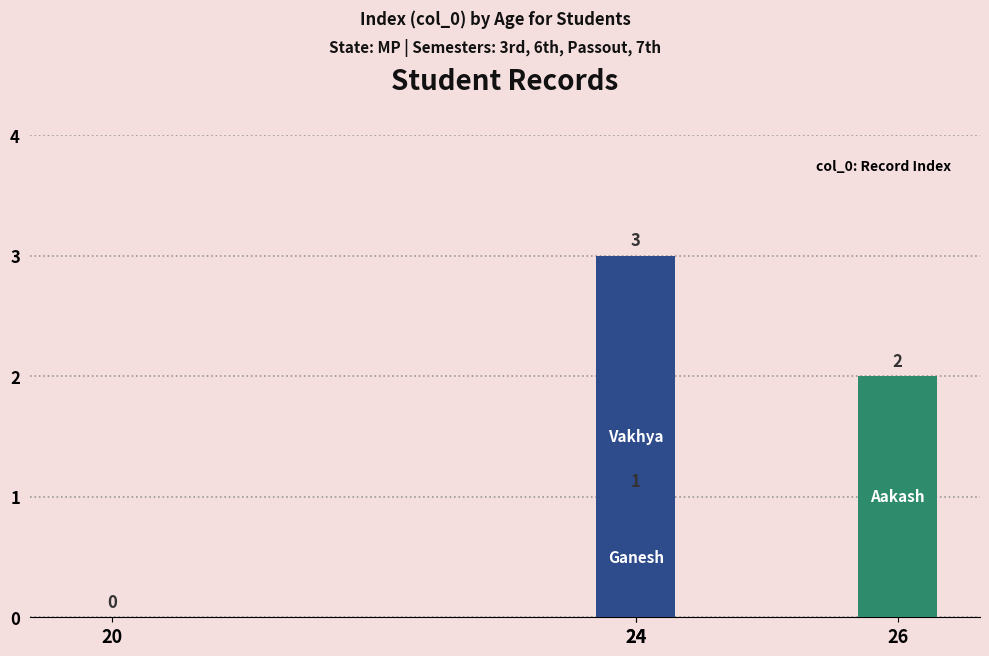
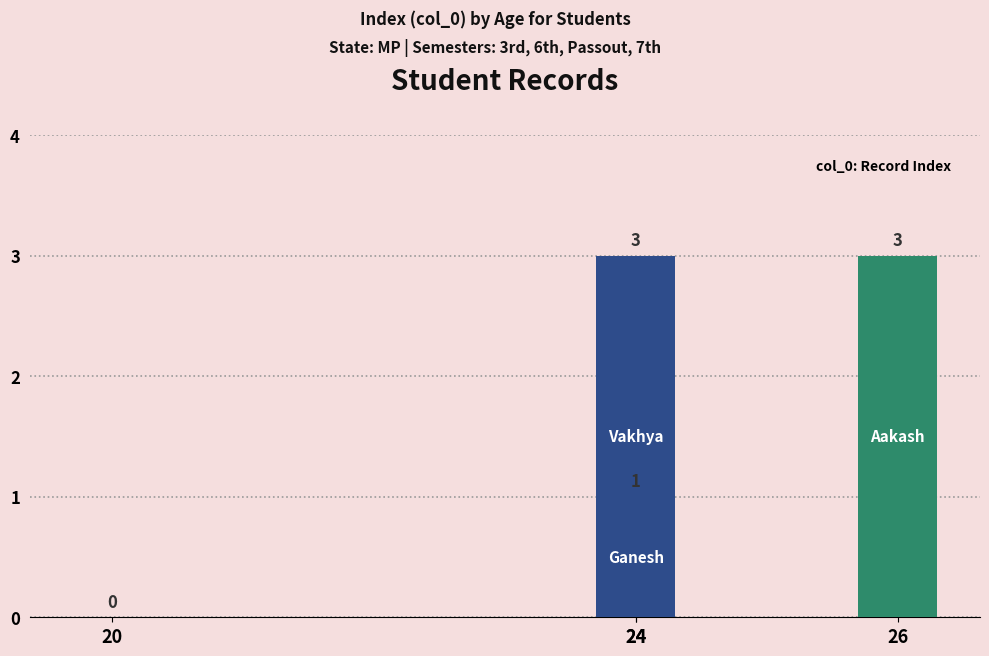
26: 2 -> 3
